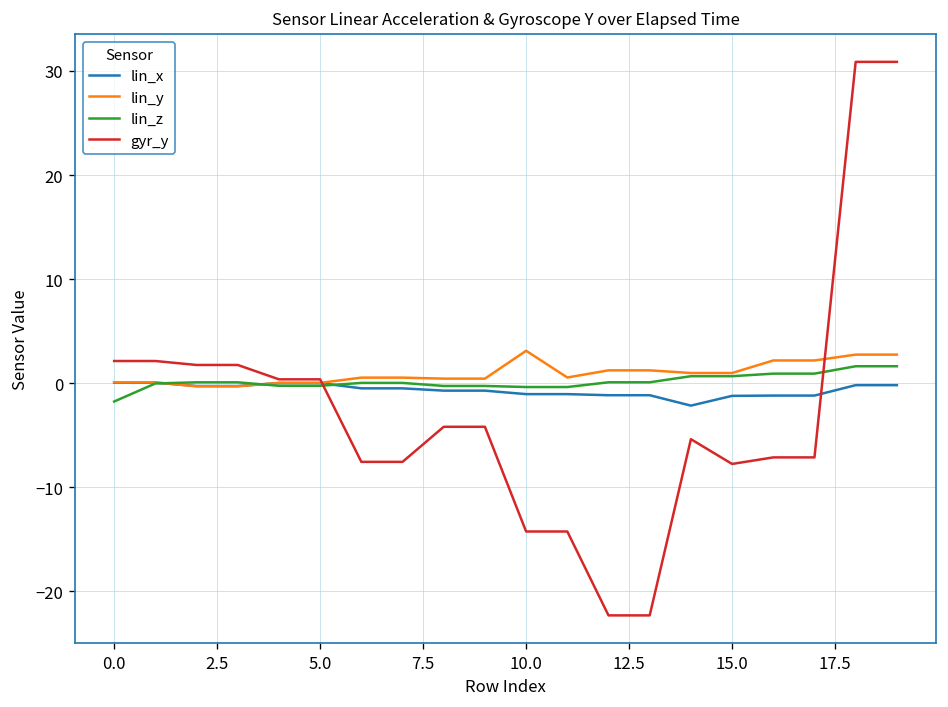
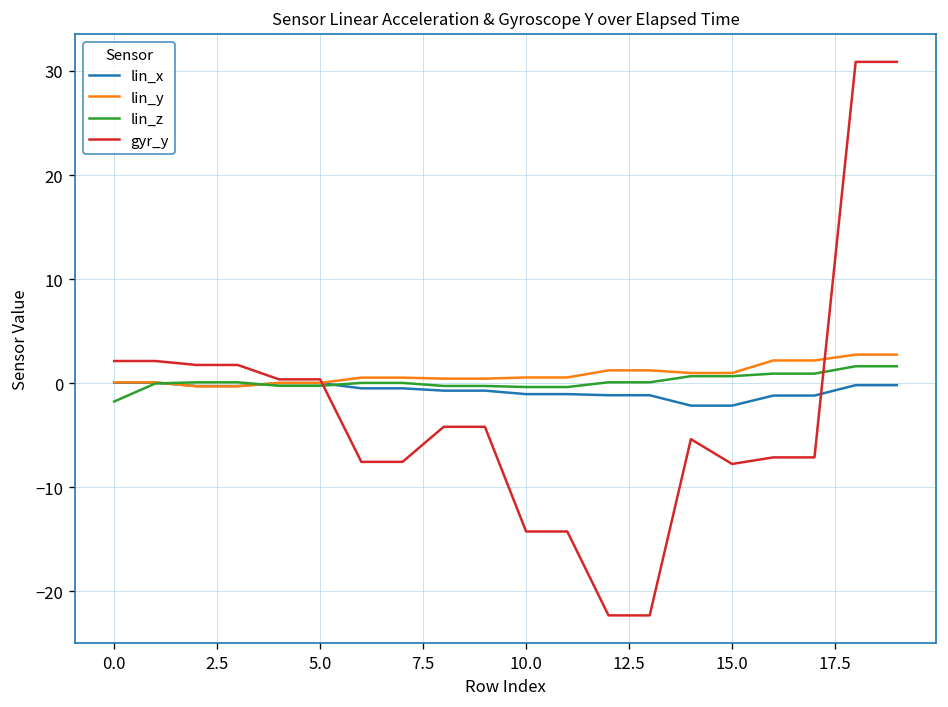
lin_y, 10.0: 3 -> 1
lin_x, 15.0: -1 -> -2
